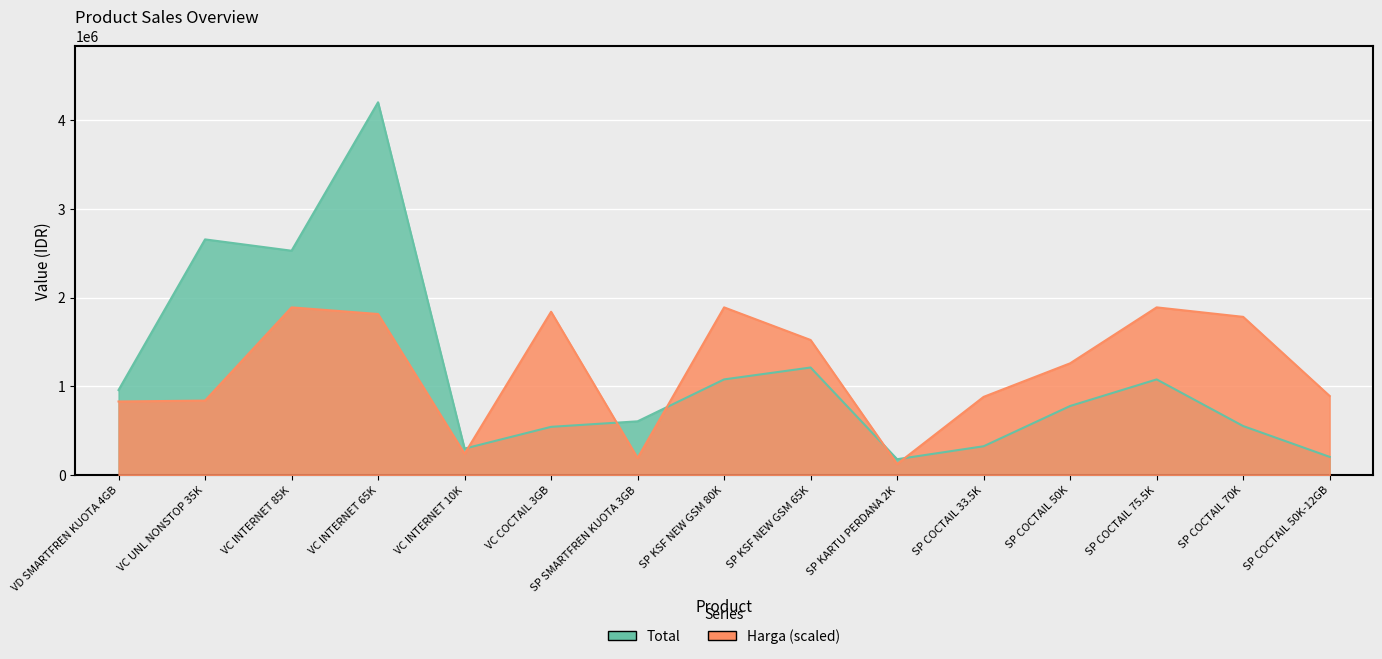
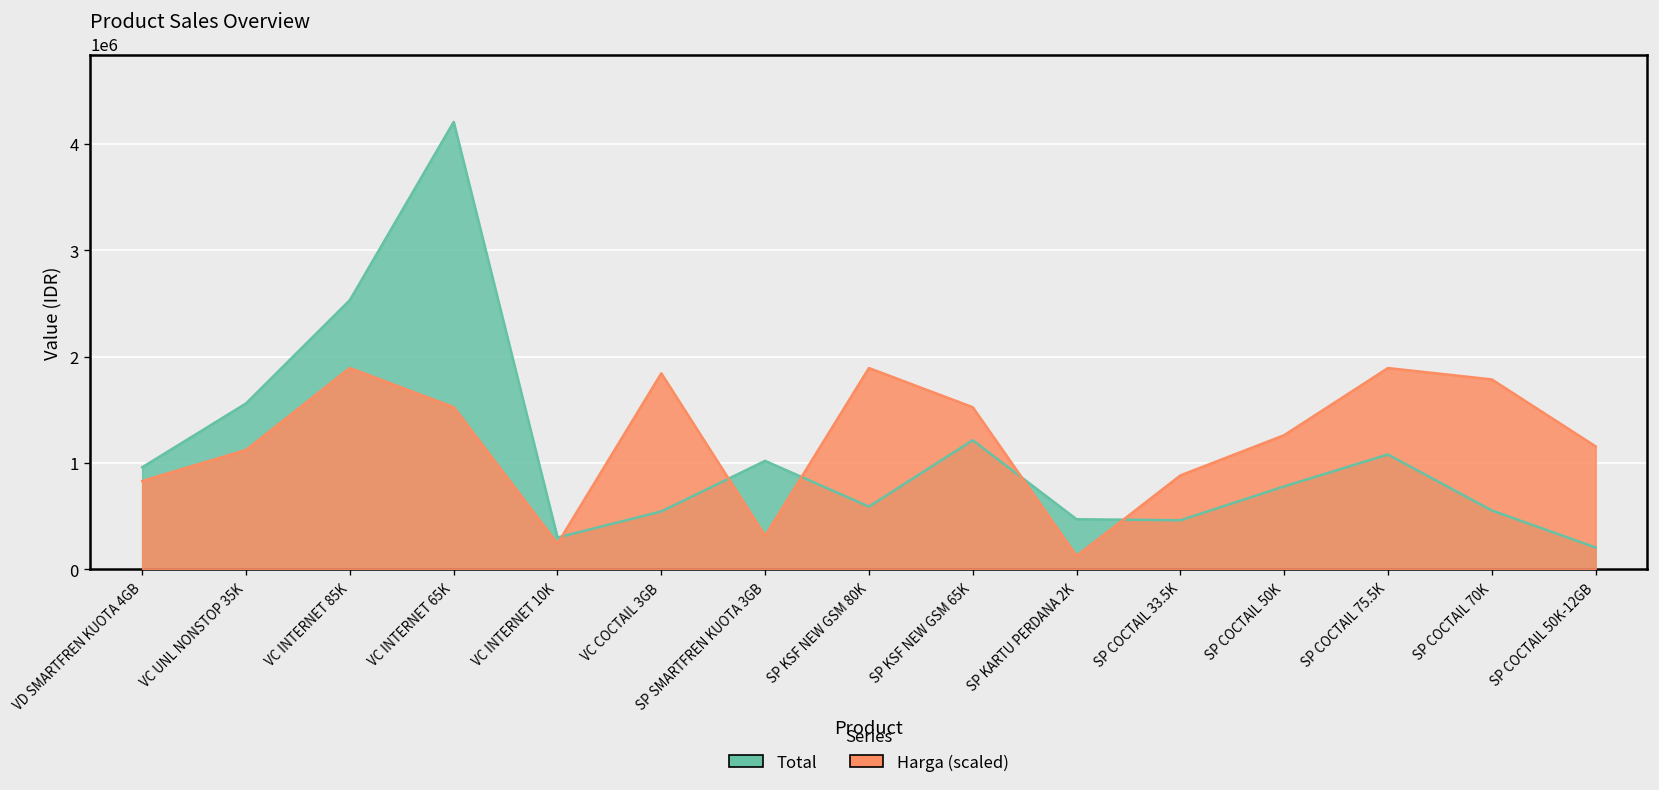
Total, VC UNL NONSTOP 35K: 2700000 -> 1600000
Harga (scaled), VC UNL NONSTOP 35K: 800000 -> 1100000
Harga (scaled), VC INTERNET 65K: 1800000 -> 1500000
Total, SP SMARTFREN KUOTA 3GB: 600000 -> 1000000
Harga (scaled), SP SMARTFREN KUOTA 3GB: 200000 -> 300000
Total, SP KSF NEW GSM 80K: 1100000 -> 600000
Total, SP KARTU PERDANA 2K: 200000 -> 500000
Total, SP COCTAIL 33.5K: 300000 -> 500000
Harga (scaled), SP COCTAIL 50K-12GB: 900000 -> 1200000
